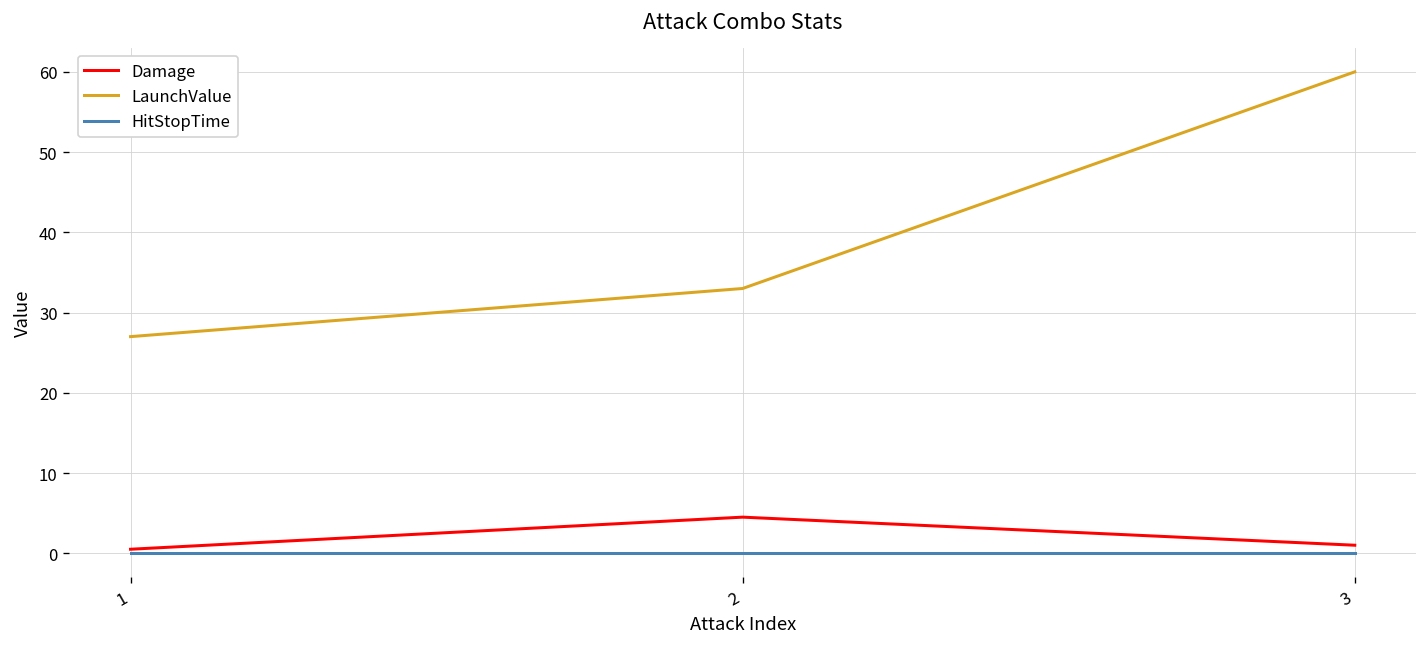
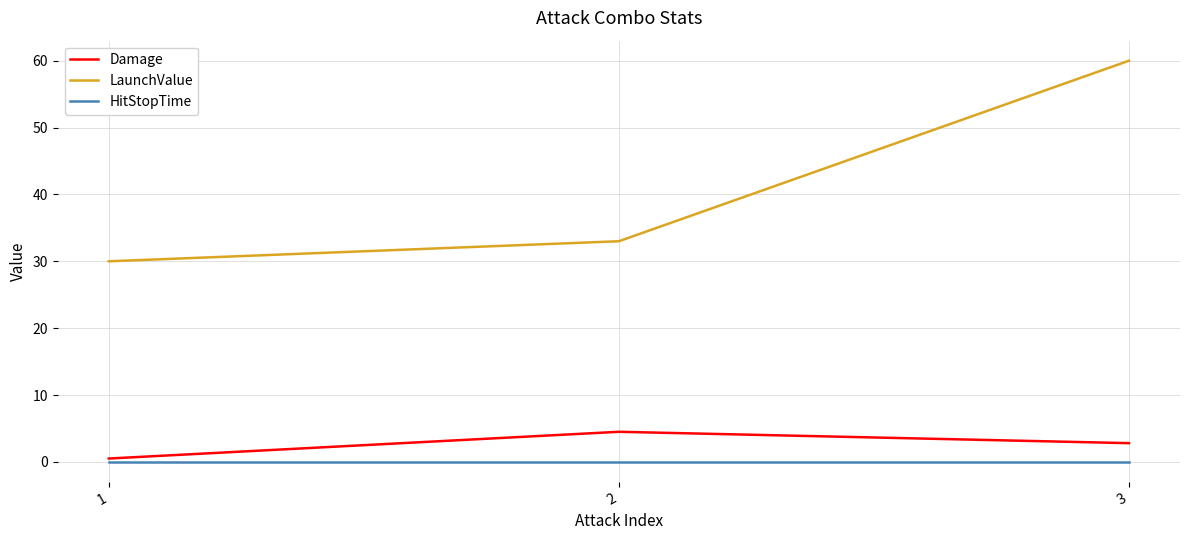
LaunchValue, 1: 27 -> 30
Damage, 3: 1 -> 3
